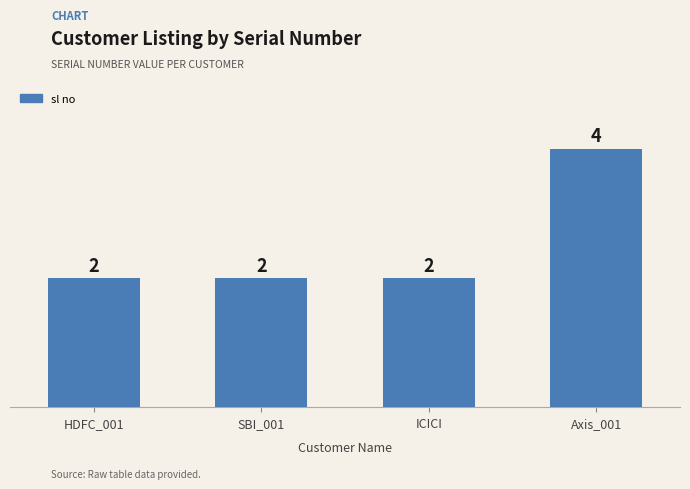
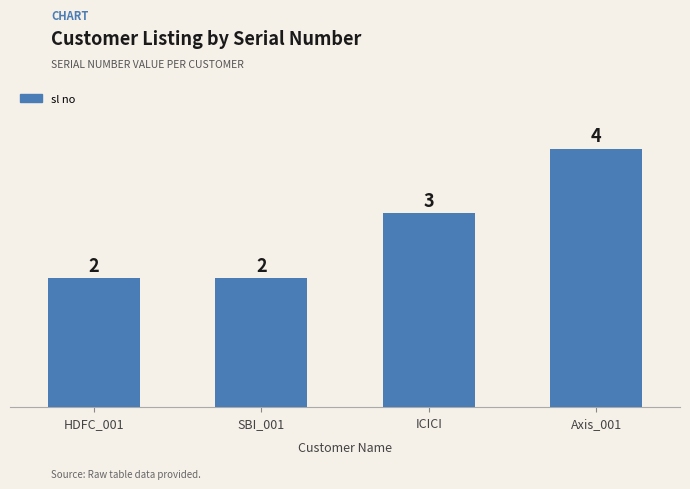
ICICI: 2 -> 3
